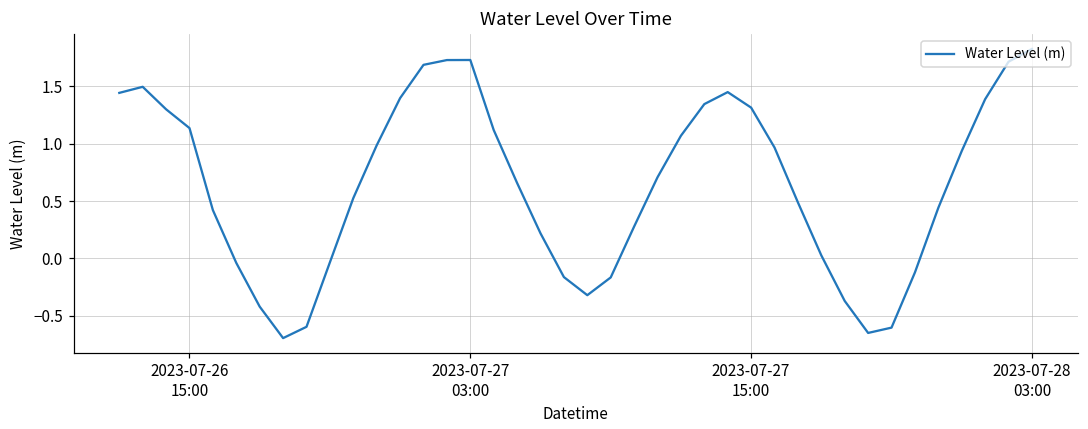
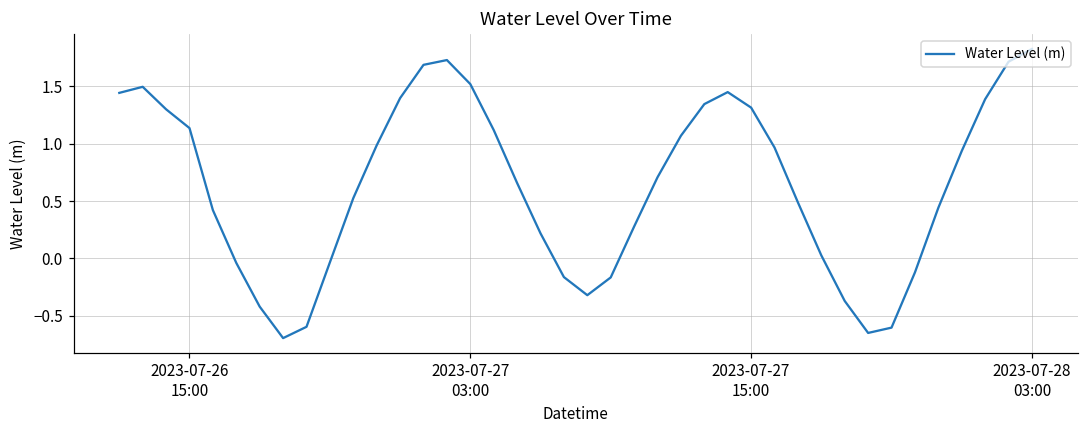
2023-07-27 03:00: 1.73 -> 1.52
